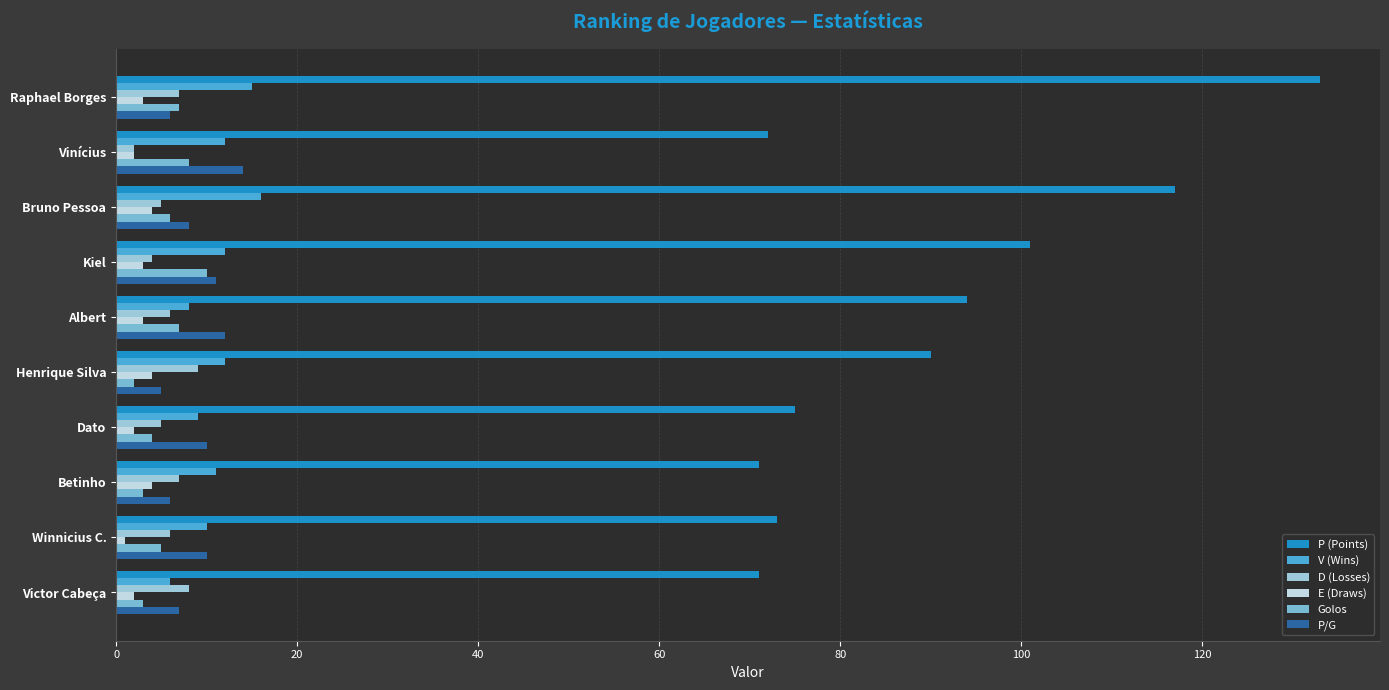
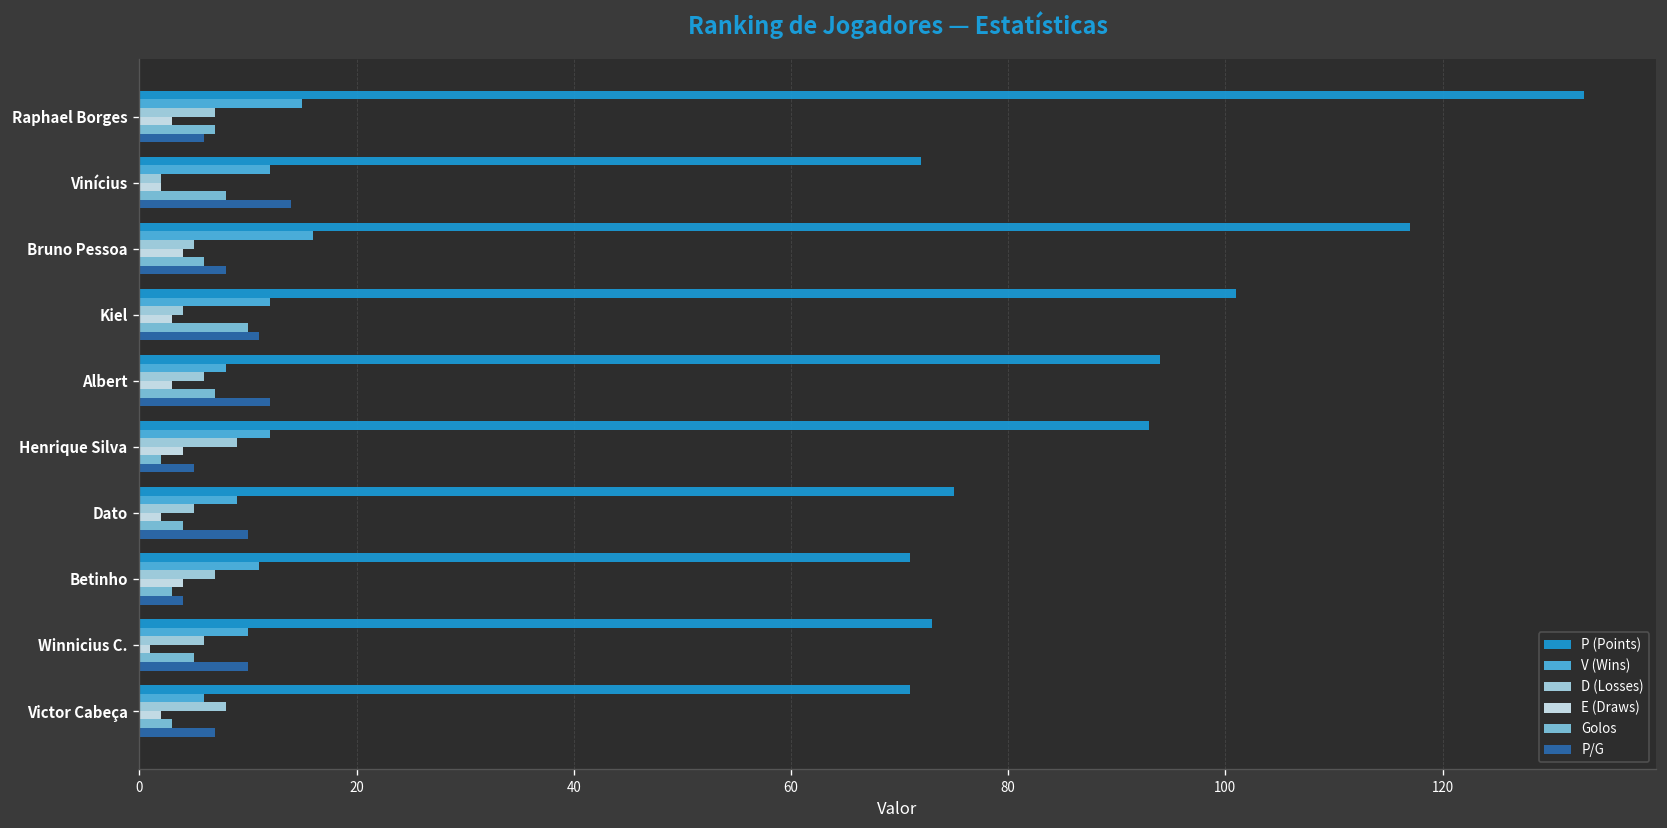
P (Points), Henrique Silva: 90 -> 93
P/G, Betinho: 6 -> 4
